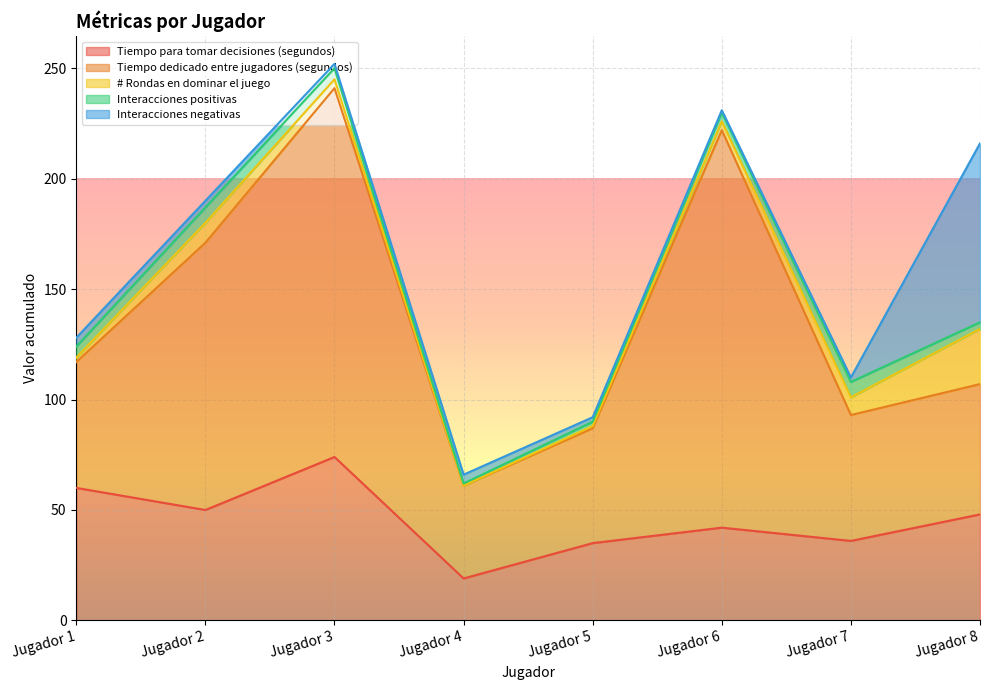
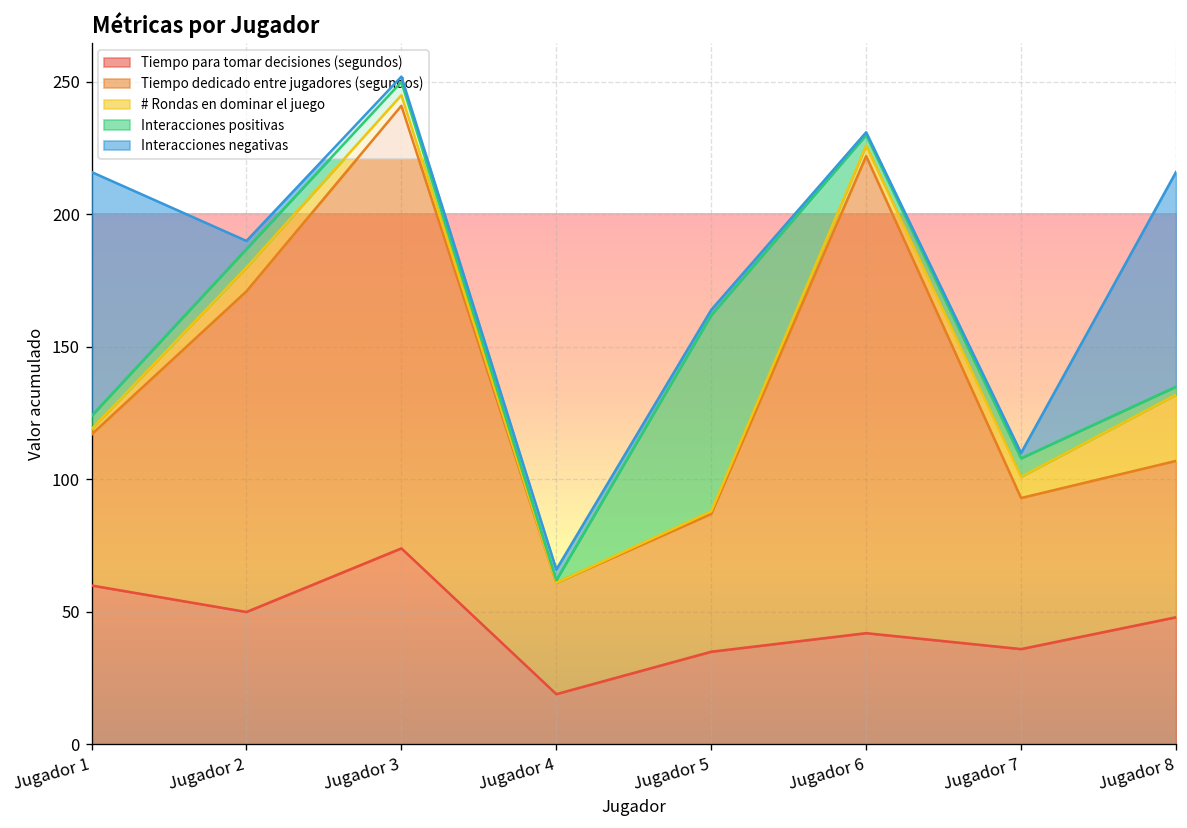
Interacciones negativas, Jugador 1: 4 -> 92
Interacciones positivas, Jugador 5: 2 -> 74
